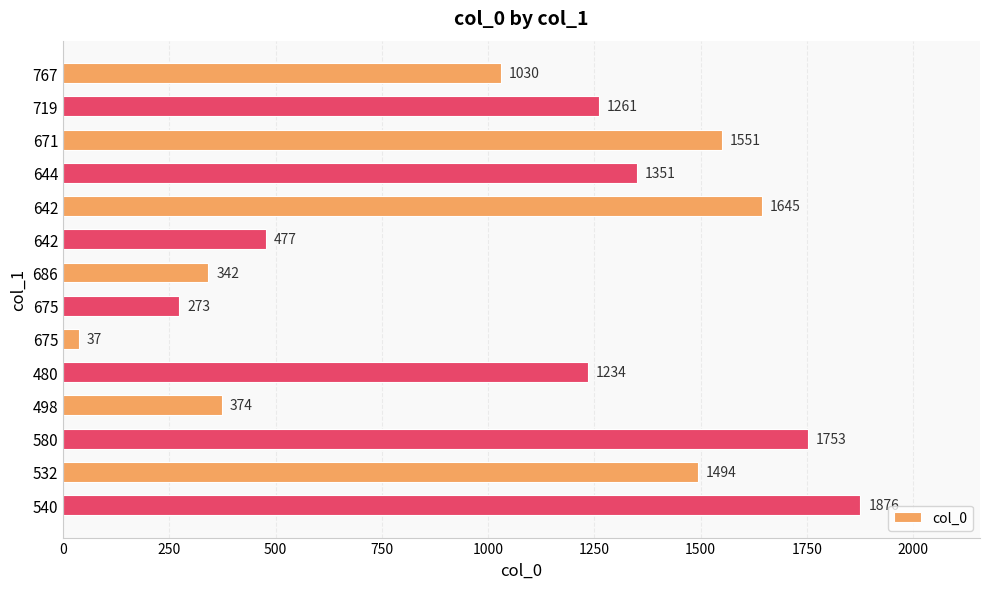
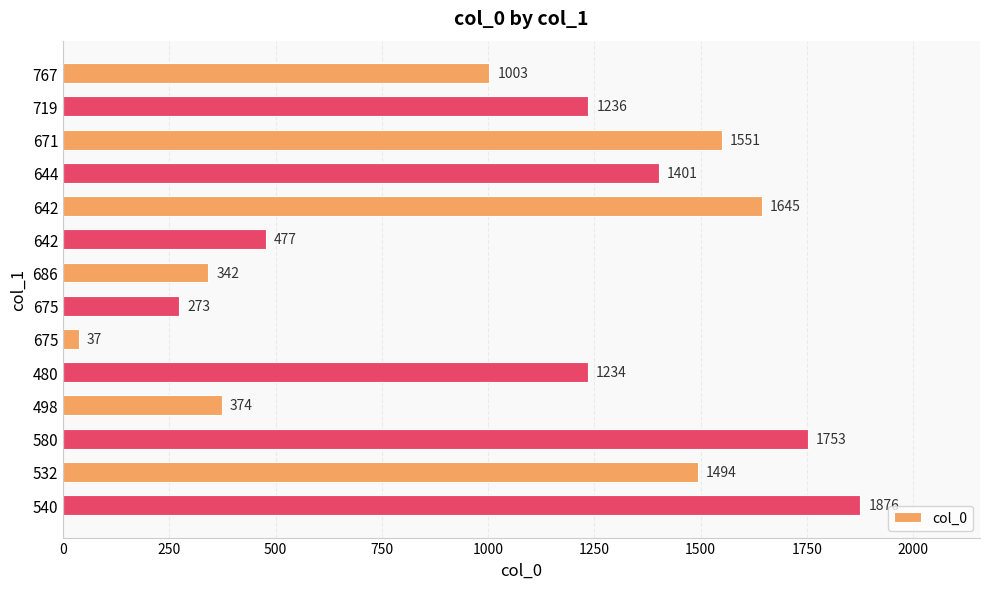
767: 1030 -> 1003
719: 1261 -> 1236
644: 1351 -> 1401
